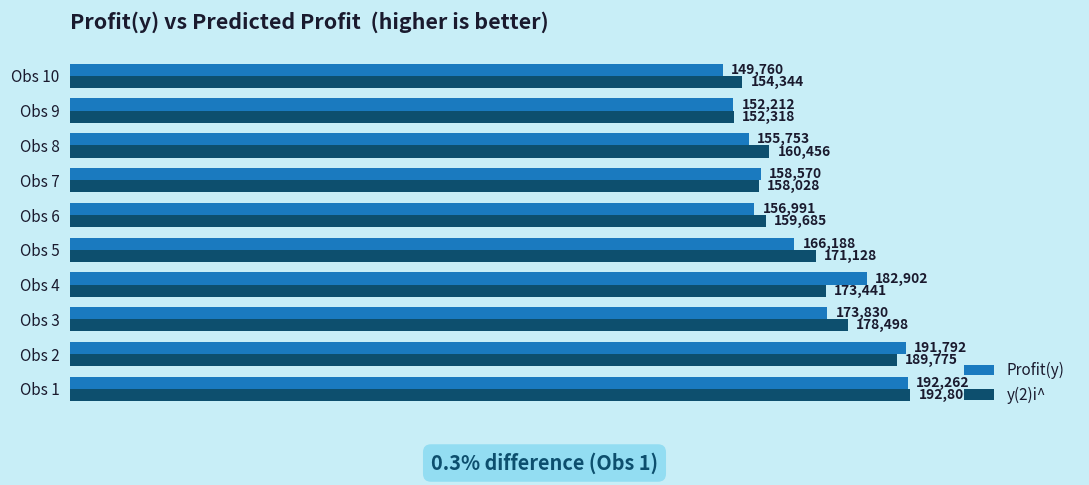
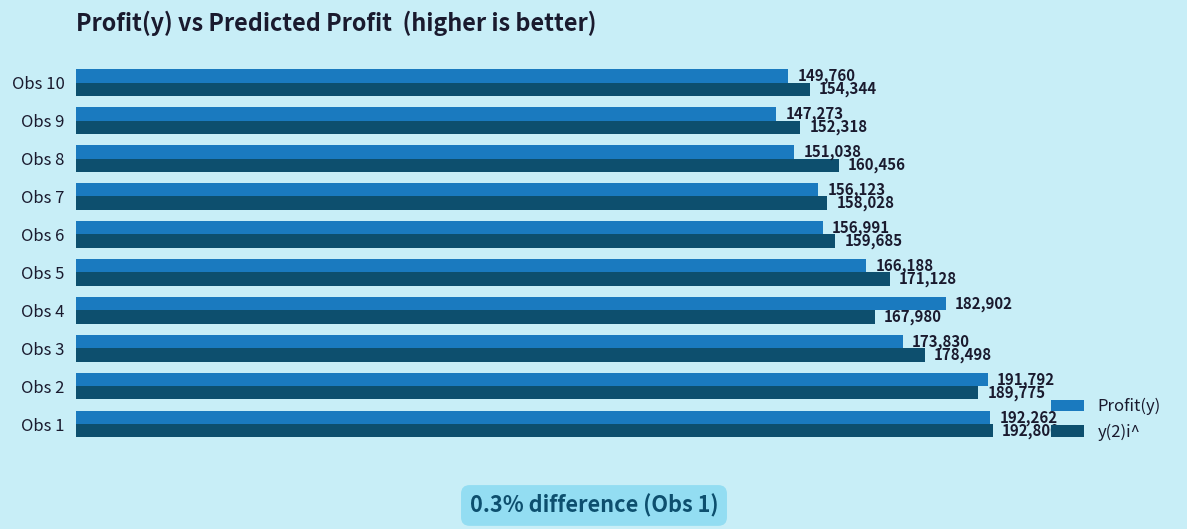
Profit(y), Obs 9: 152,212 -> 147,273
Profit(y), Obs 8: 155,753 -> 151,038
Profit(y), Obs 7: 158,570 -> 156,123
y(2)i^, Obs 4: 173,441 -> 167,980
